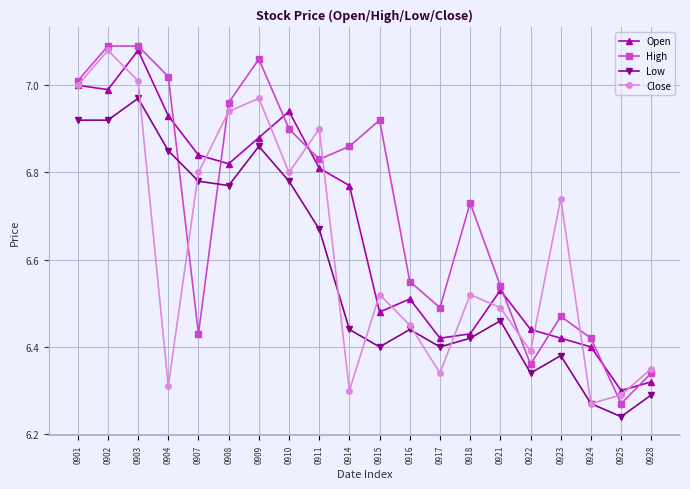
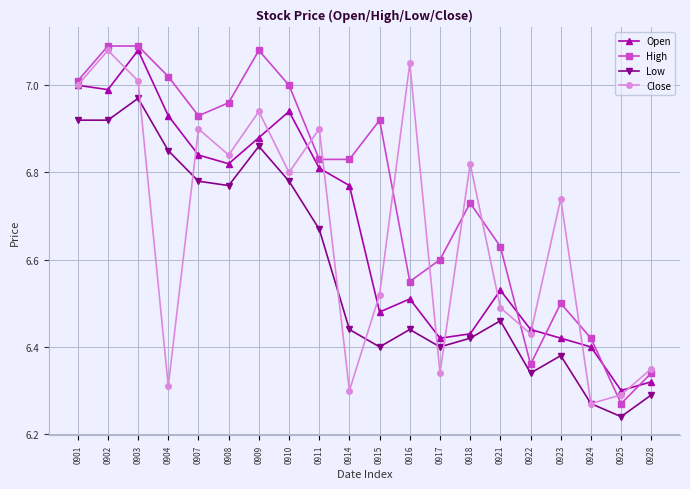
High, 0907: 6.43 -> 6.93
Close, 0907: 6.8 -> 6.9
Close, 0908: 6.94 -> 6.84
High, 0909: 7.06 -> 7.08
Close, 0909: 6.97 -> 6.94
High, 0910: 6.9 -> 7.0
High, 0914: 6.86 -> 6.83
Close, 0916: 6.45 -> 7.05
High, 0917: 6.49 -> 6.60
Close, 0918: 6.52 -> 6.82
High, 0921: 6.54 -> 6.63
Close, 0922: 6.39 -> 6.43
High, 0923: 6.47 -> 6.50
